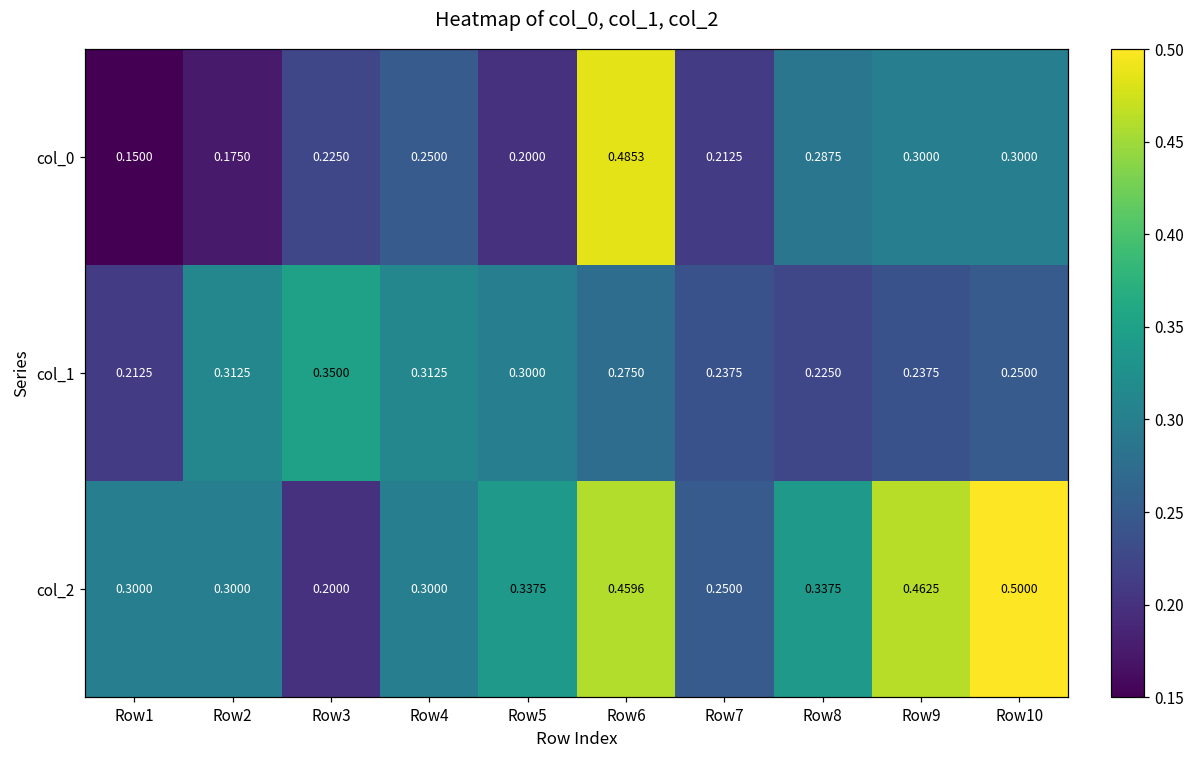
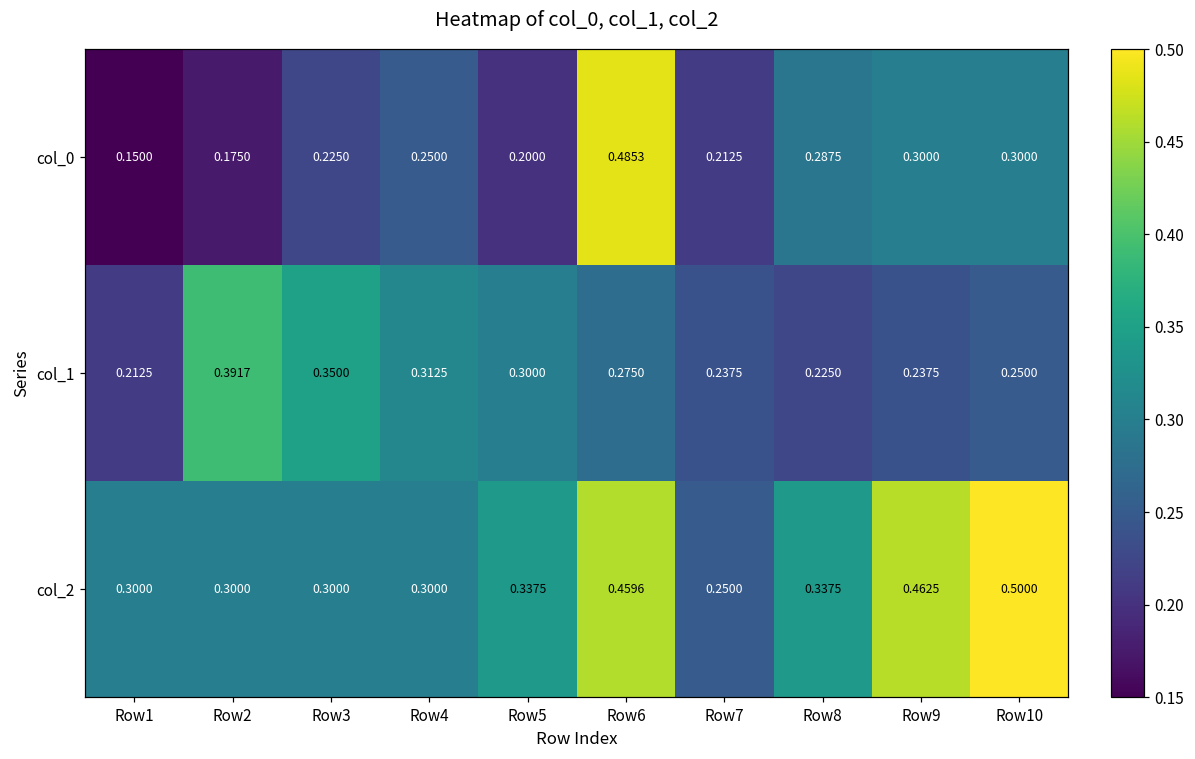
col_1, Row2: 0.3125 -> 0.3917
col_2, Row3: 0.2000 -> 0.3000
